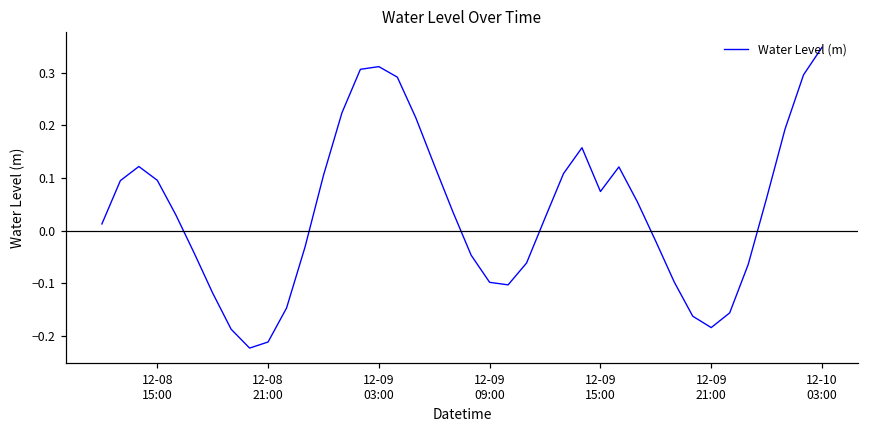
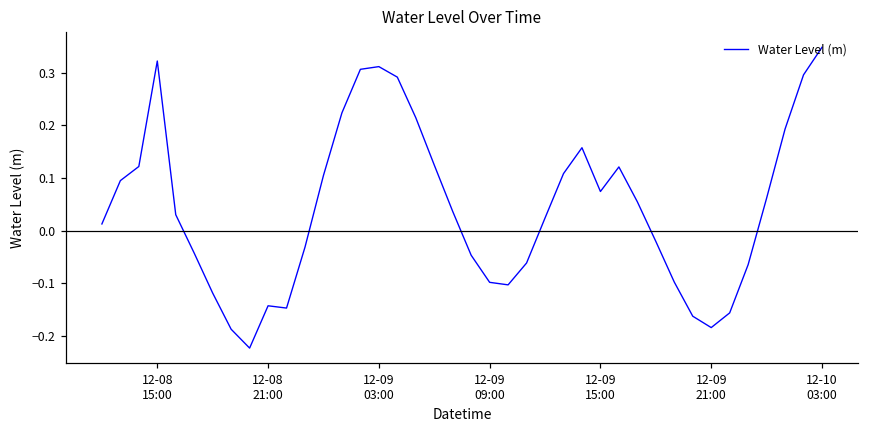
12-08 15:00: 0.10 -> 0.32
12-08 21:00: -0.21 -> -0.14
